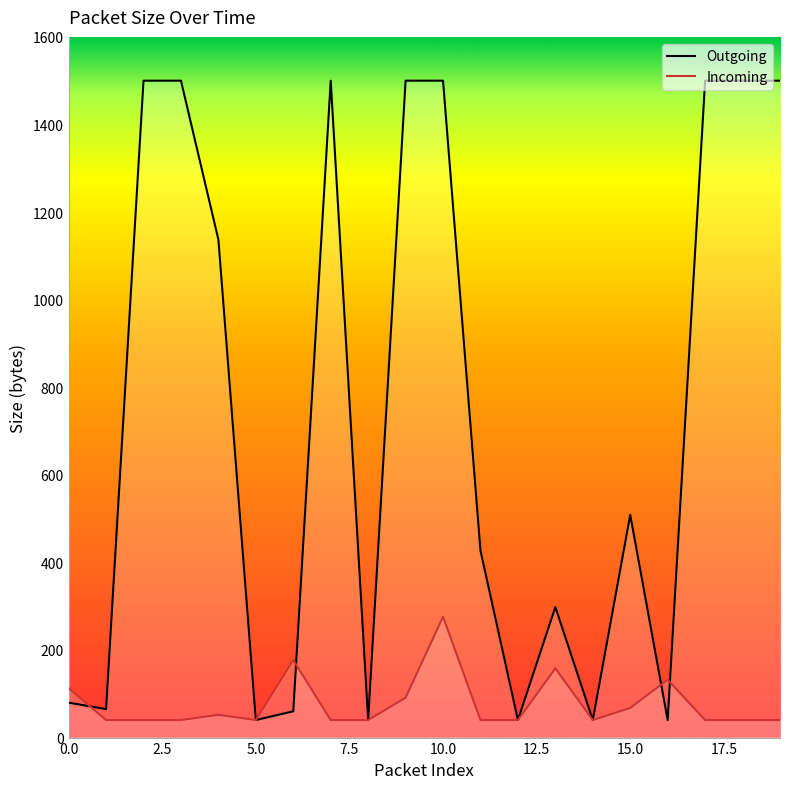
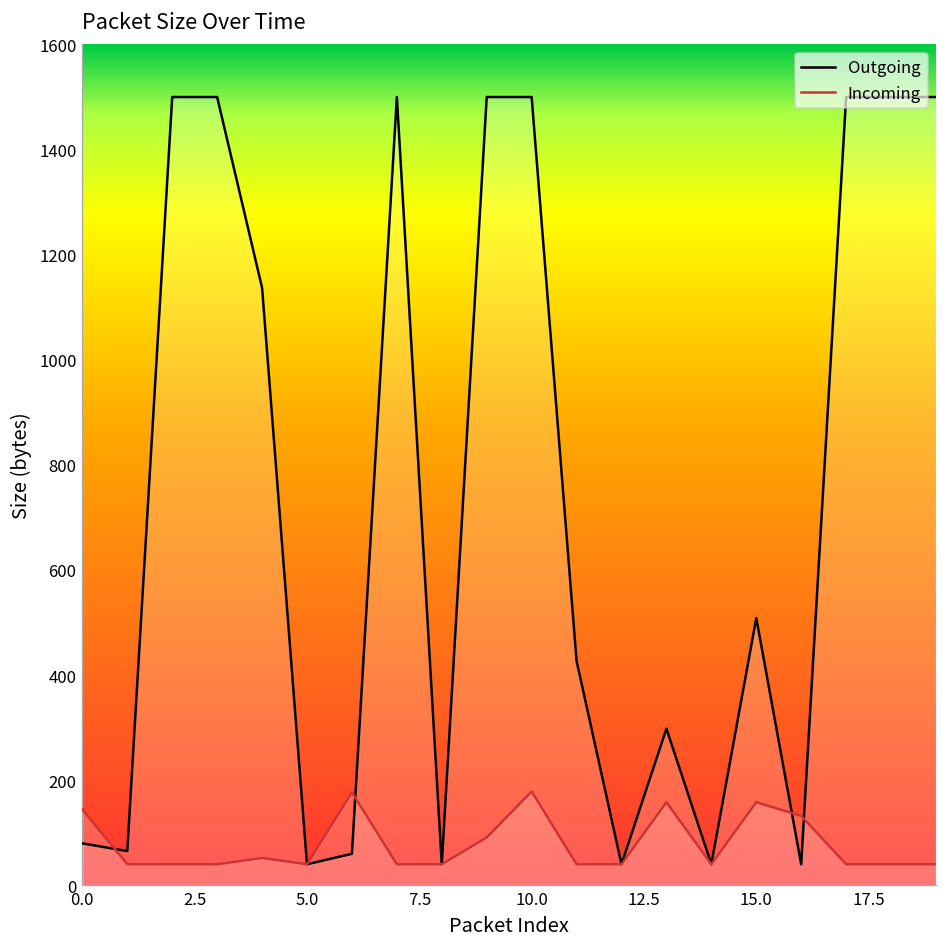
Incoming, 0.0: 110 -> 140
Incoming, 10.0: 280 -> 180
Incoming, 15.0: 70 -> 160
